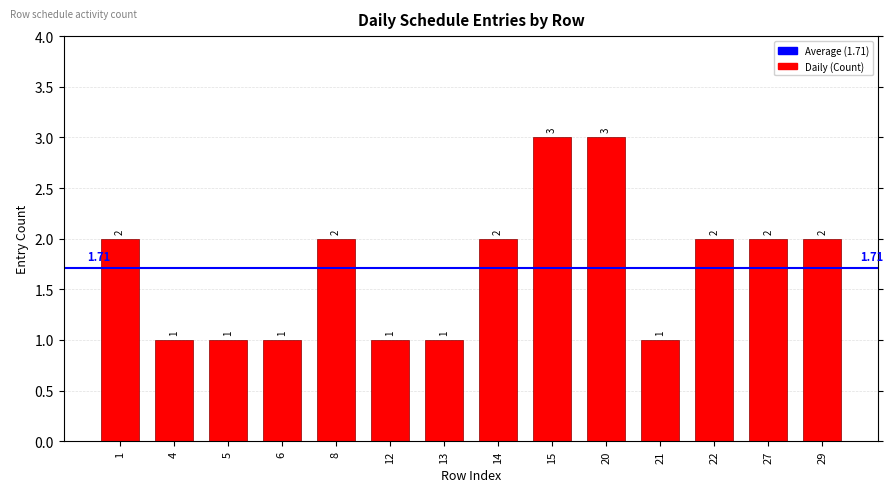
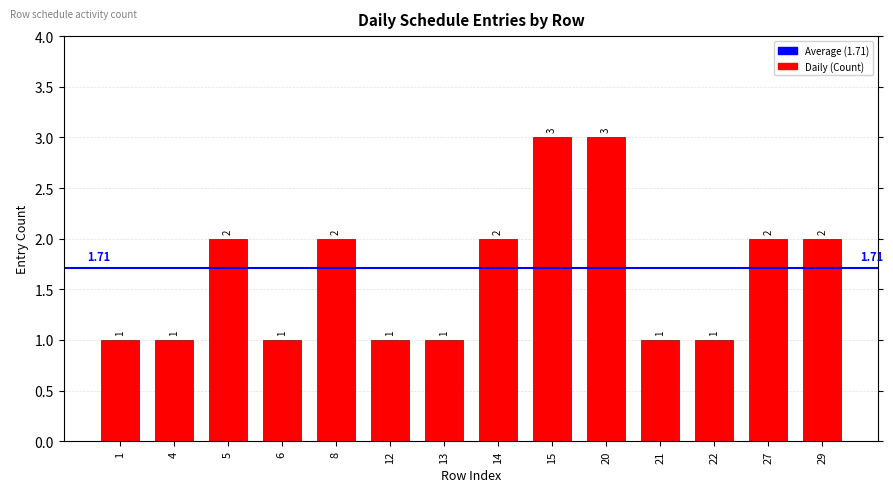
1: 2 -> 1
5: 1 -> 2
22: 2 -> 1
